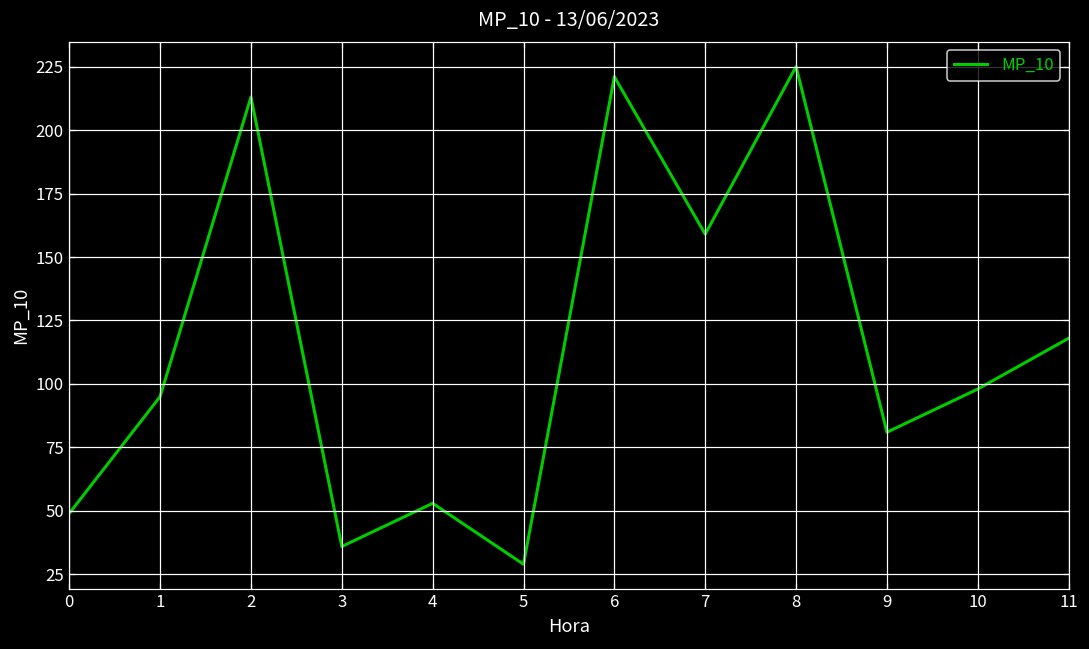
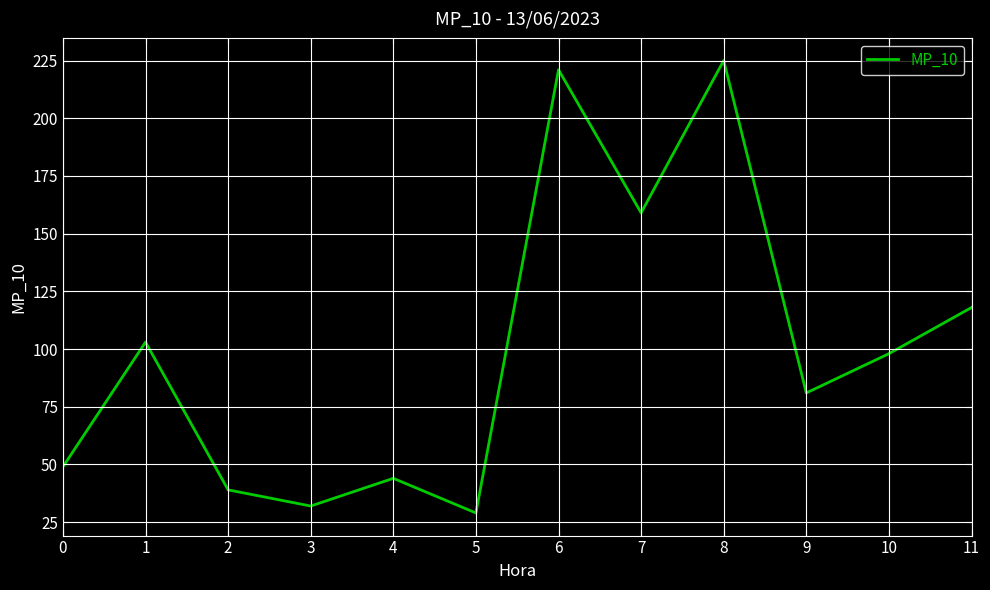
1: 95 -> 103
2: 213 -> 39
3: 36 -> 32
4: 53 -> 44
